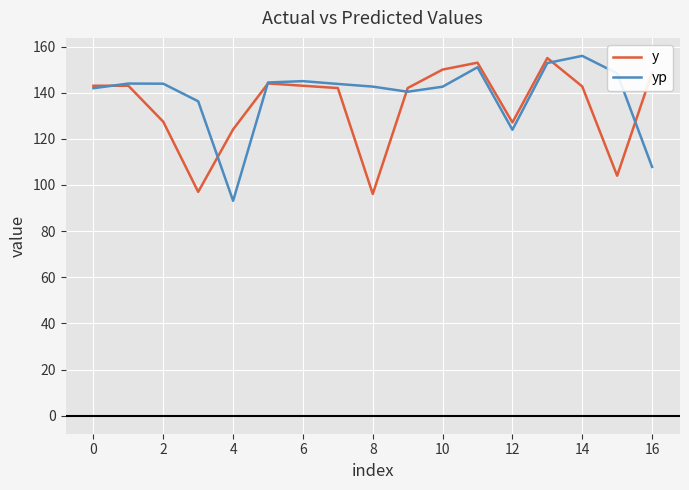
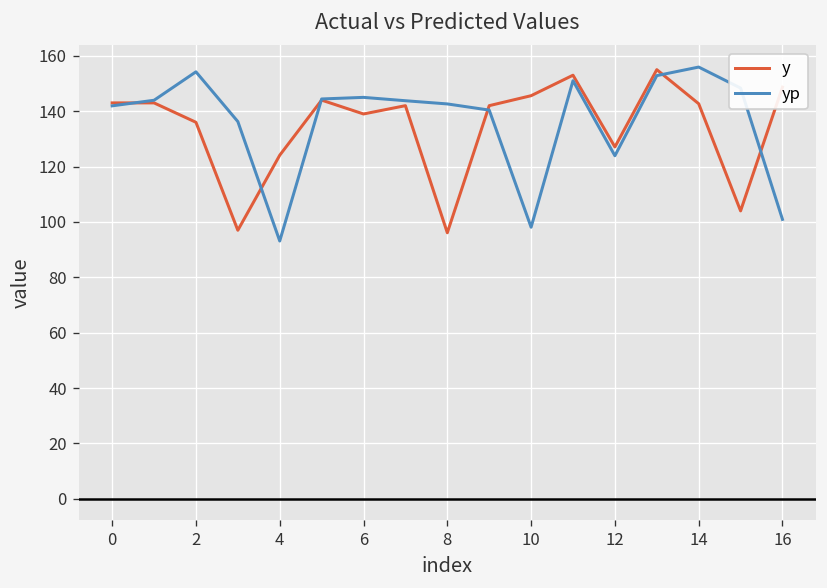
y, 2: 127 -> 136
yp, 2: 144 -> 154
y, 6: 143 -> 139
y, 10: 150 -> 146
yp, 10: 143 -> 98
yp, 16: 108 -> 101
